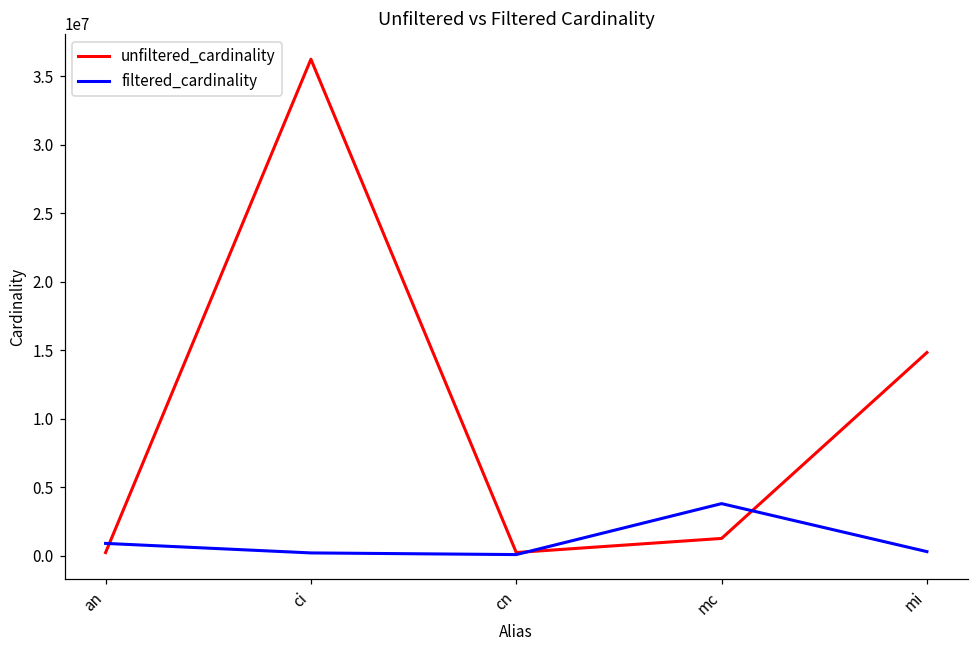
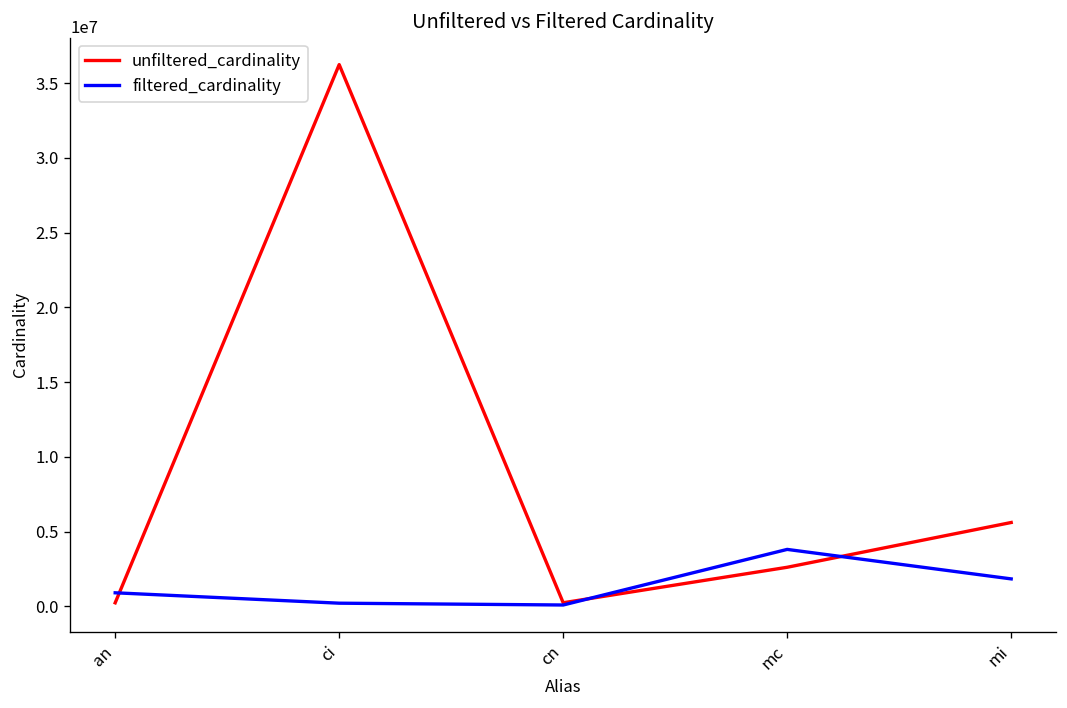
unfiltered_cardinality, mc: 1300000 -> 2600000
unfiltered_cardinality, mi: 14800000 -> 5600000
filtered_cardinality, mi: 300000 -> 1800000
